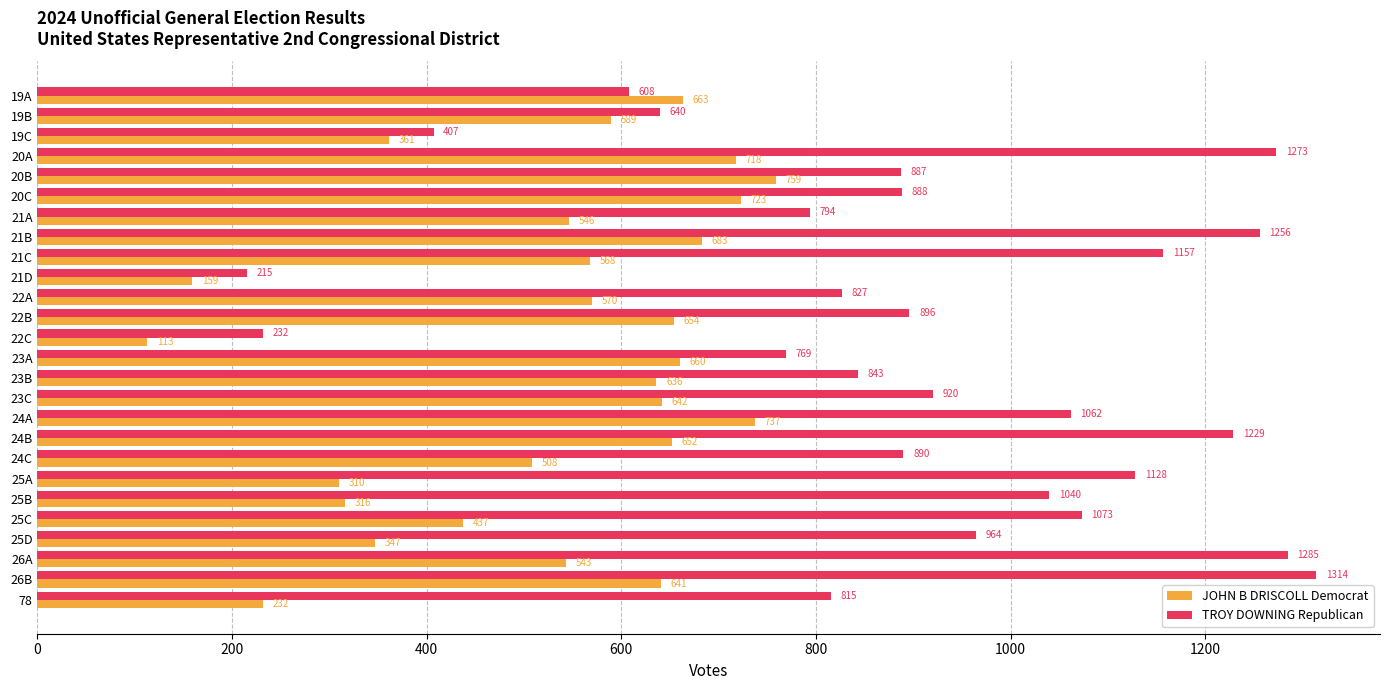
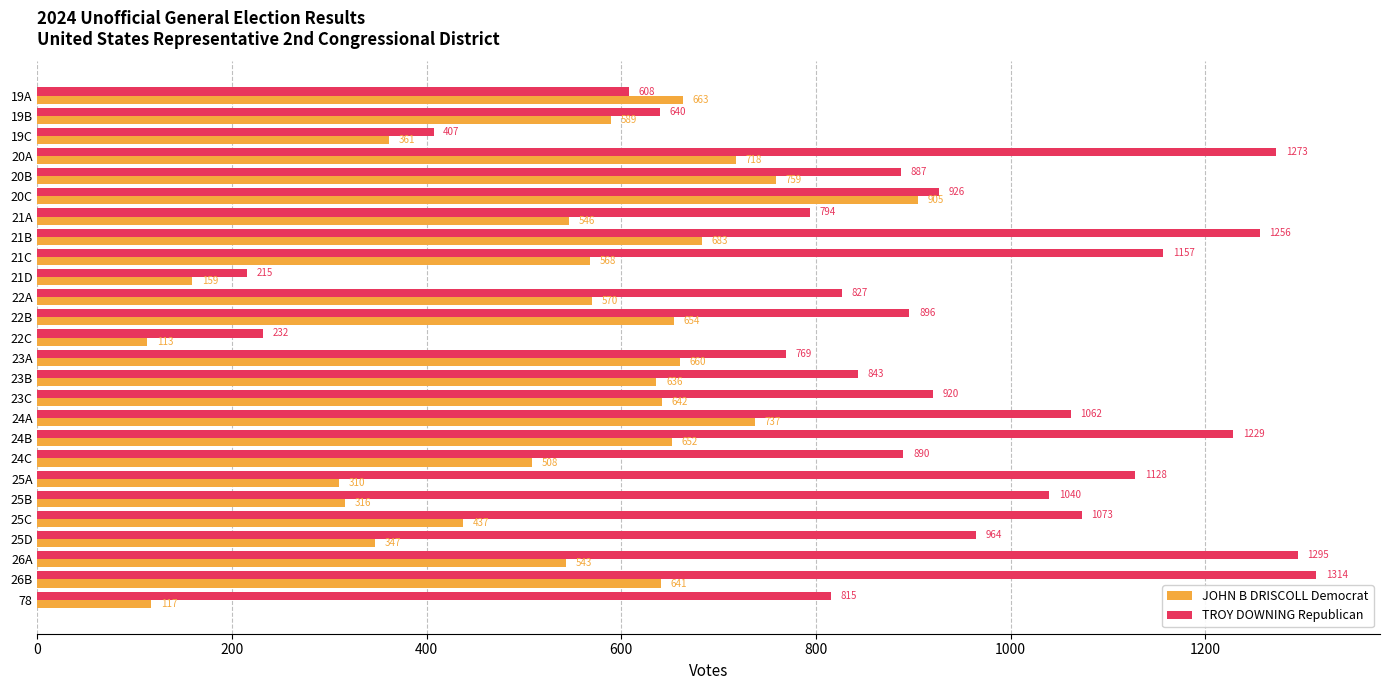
TROY DOWNING Republican, 20C: 888 -> 926
JOHN B DRISCOLL Democrat, 20C: 723 -> 905
TROY DOWNING Republican, 26A: 1285 -> 1295
JOHN B DRISCOLL Democrat, 78: 232 -> 117
